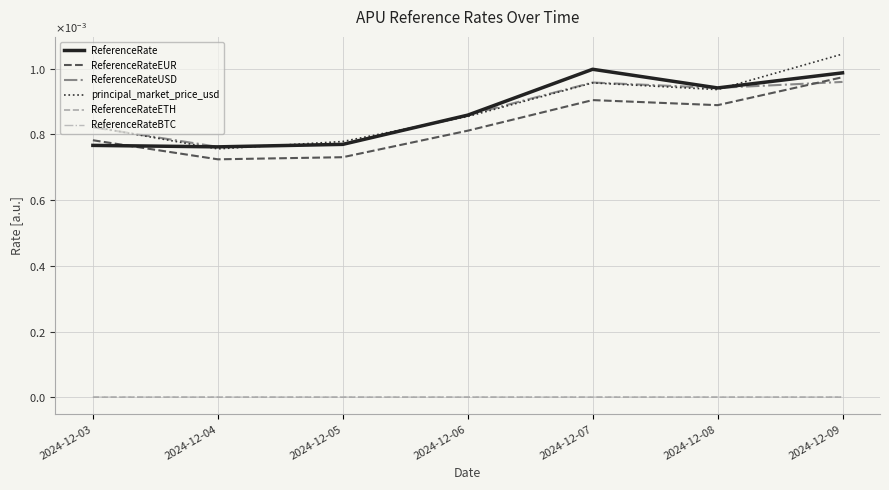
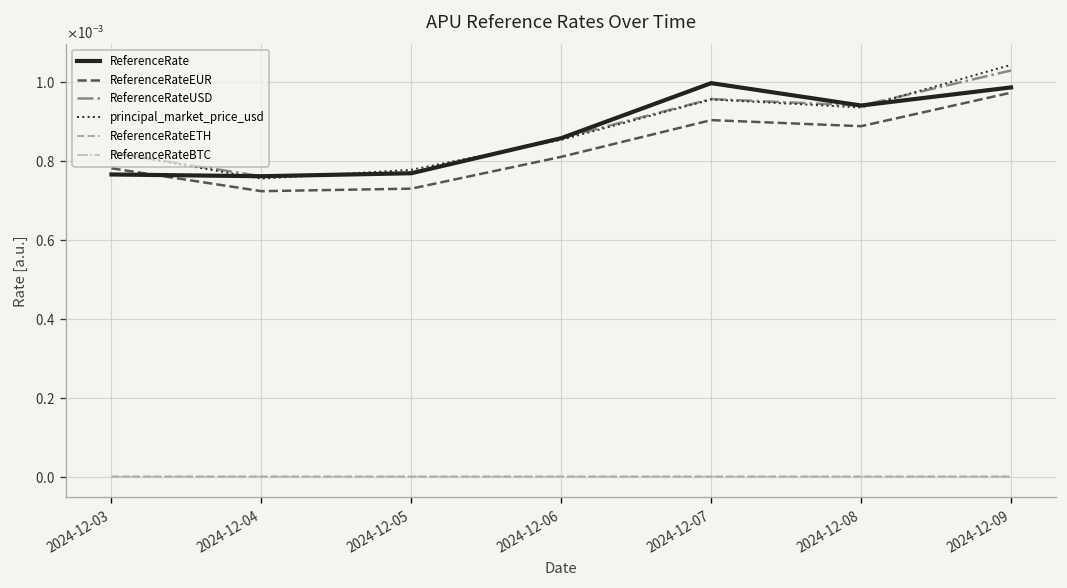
ReferenceRateUSD, 2024-12-09: 0.00096 -> 0.00103
